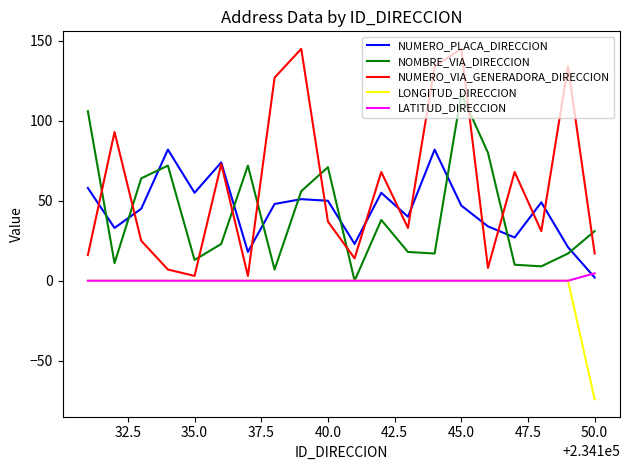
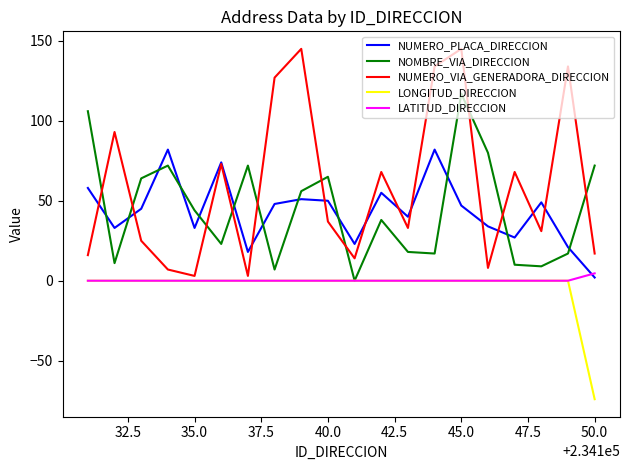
NUMERO_PLACA_DIRECCION, 35.0: 55 -> 33
NOMBRE_VIA_DIRECCION, 35.0: 13 -> 44
NOMBRE_VIA_DIRECCION, 40.0: 71 -> 65
NOMBRE_VIA_DIRECCION, 50.0: 31 -> 72
